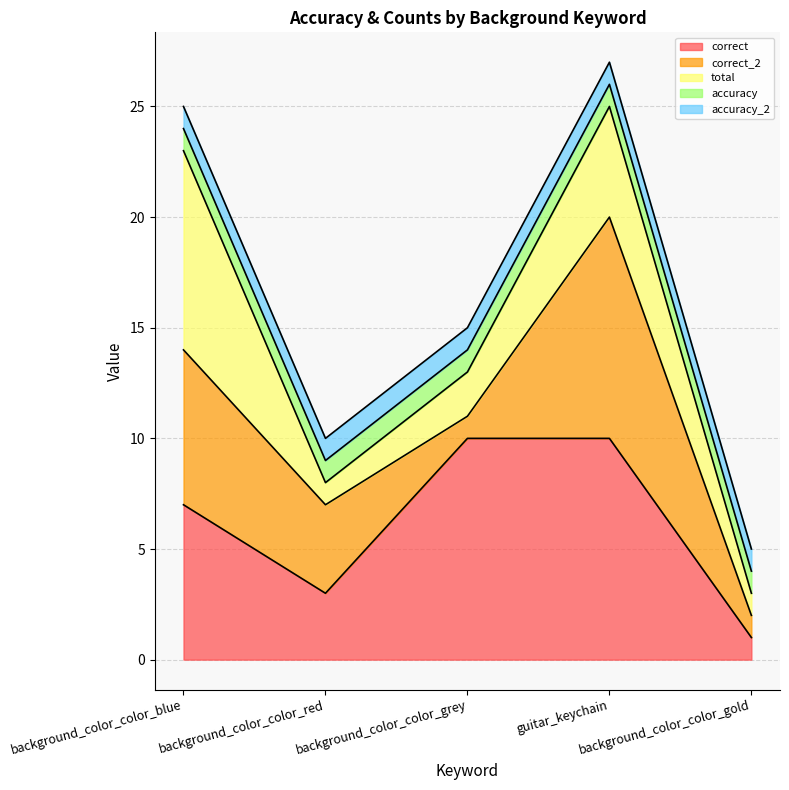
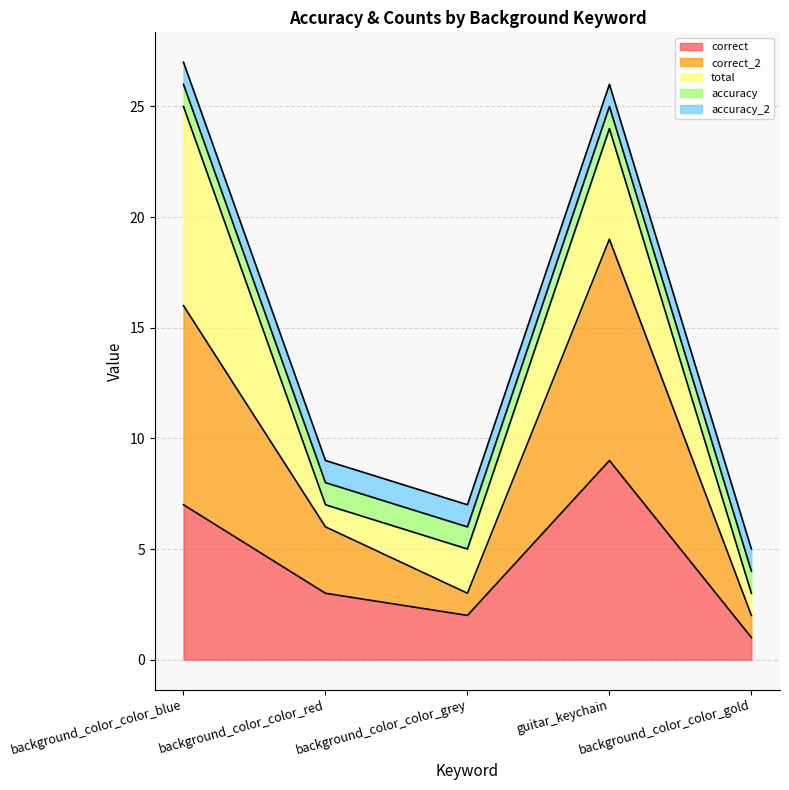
correct_2, background_color_color_blue: 7 -> 9
correct_2, background_color_color_red: 4 -> 3
correct, background_color_color_grey: 10 -> 2
correct, guitar_keychain: 10 -> 9
